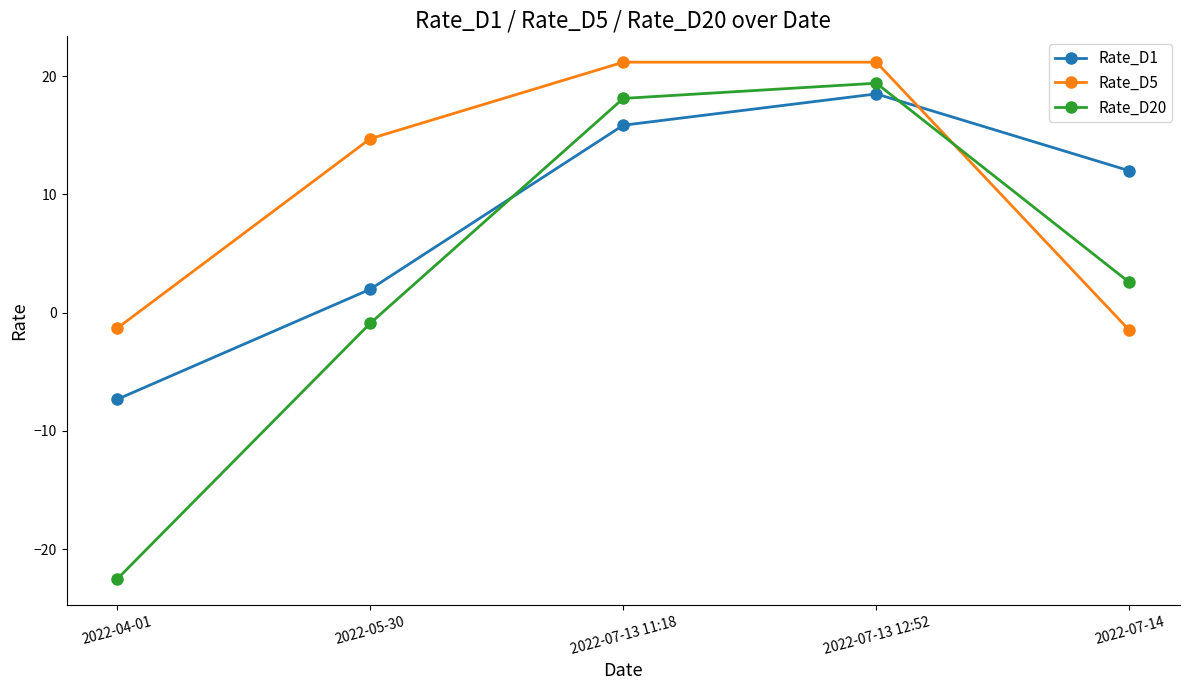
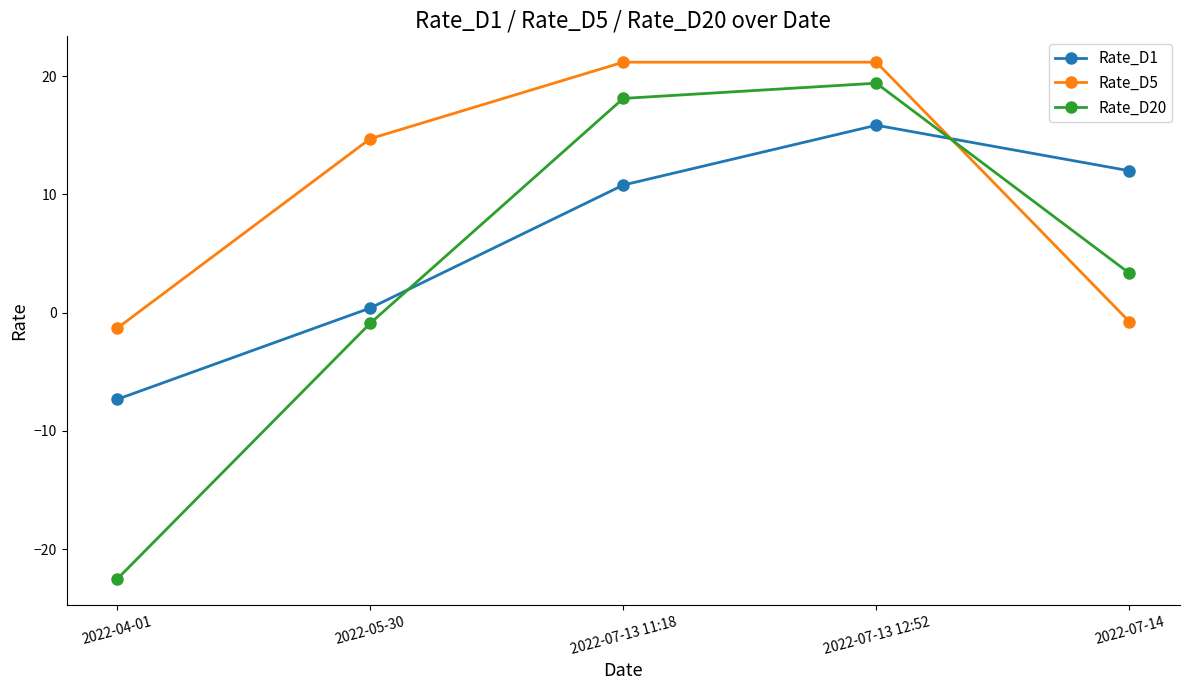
Rate_D1, 2022-05-30: 2.0 -> 0.4
Rate_D1, 2022-07-13 11:18: 15.9 -> 10.8
Rate_D1, 2022-07-13 12:52: 18.5 -> 15.9
Rate_D5, 2022-07-14: -1.5 -> -0.8
Rate_D20, 2022-07-14: 2.6 -> 3.3
